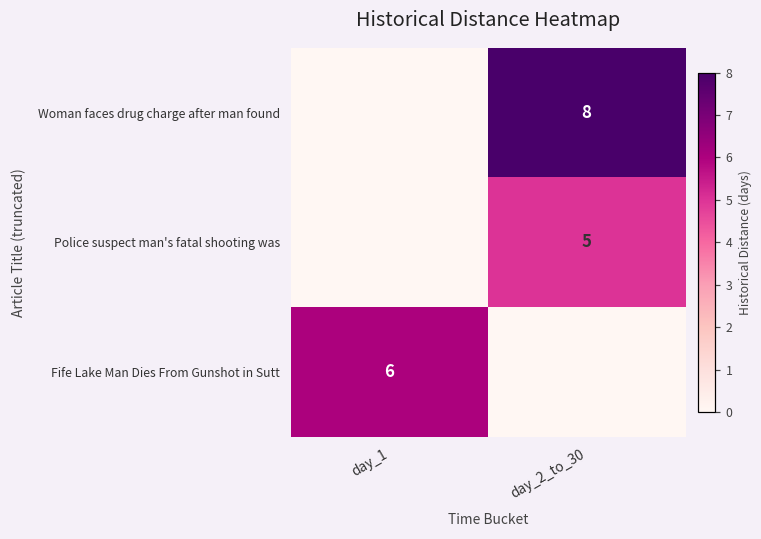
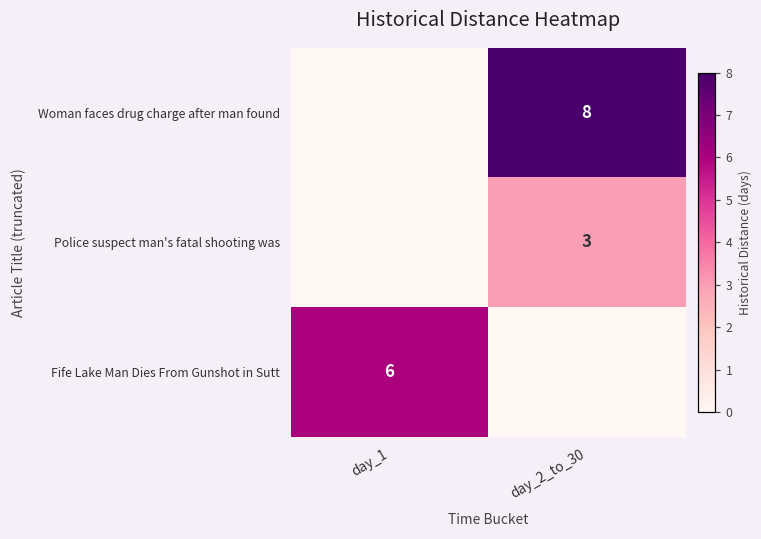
Police suspect man's fatal shooting was, day_2_to_30: 5 -> 3
